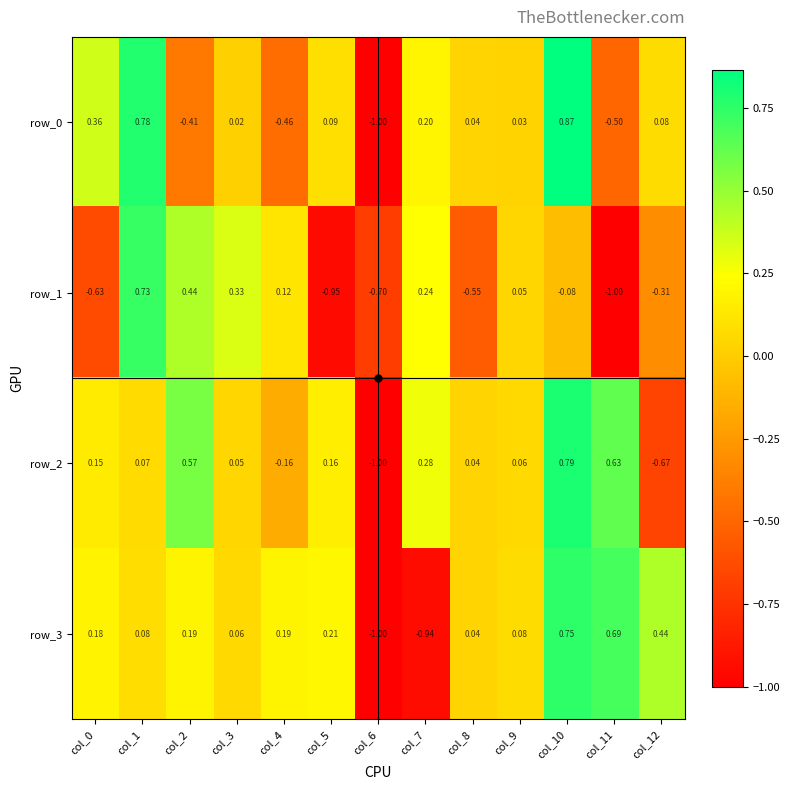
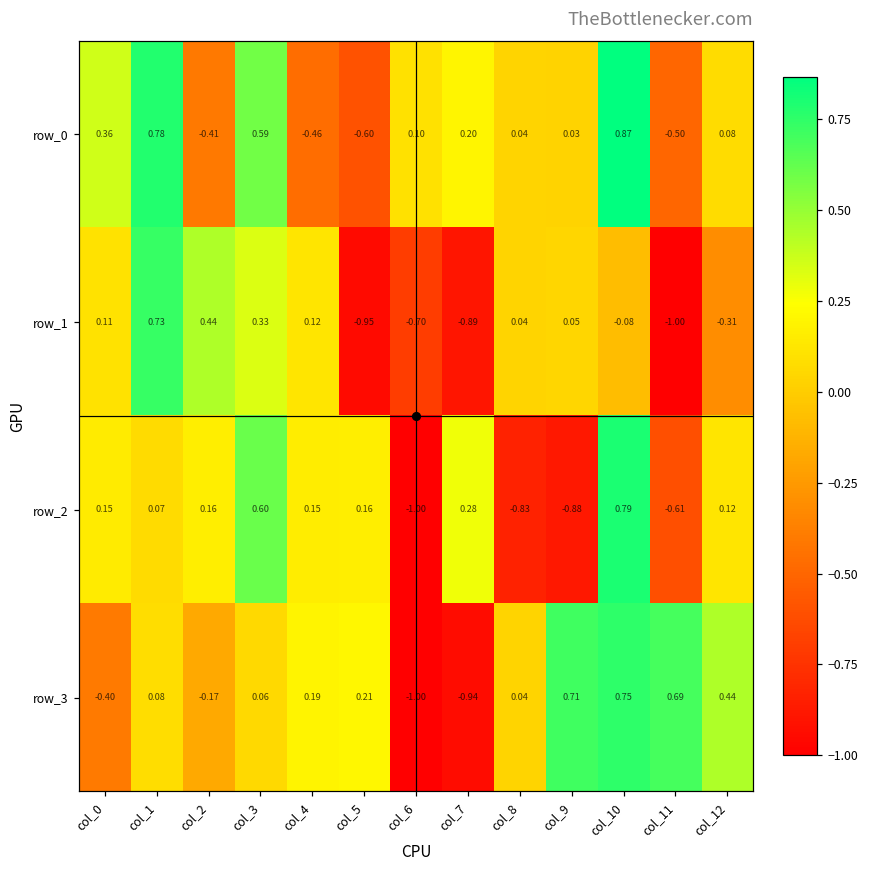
row_0, col_3: 0.02 -> 0.59
row_0, col_5: 0.09 -> -0.60
row_0, col_6: -1.00 -> 0.10
row_1, col_0: -0.63 -> 0.11
row_1, col_7: 0.24 -> -0.89
row_1, col_8: -0.55 -> 0.04
row_2, col_2: 0.57 -> 0.16
row_2, col_3: 0.05 -> 0.60
row_2, col_4: -0.16 -> 0.15
row_2, col_8: 0.04 -> -0.83
row_2, col_9: 0.06 -> -0.88
row_2, col_11: 0.63 -> -0.61
row_2, col_12: -0.67 -> 0.12
row_3, col_0: 0.18 -> -0.40
row_3, col_2: 0.19 -> -0.17
row_3, col_9: 0.08 -> 0.71
